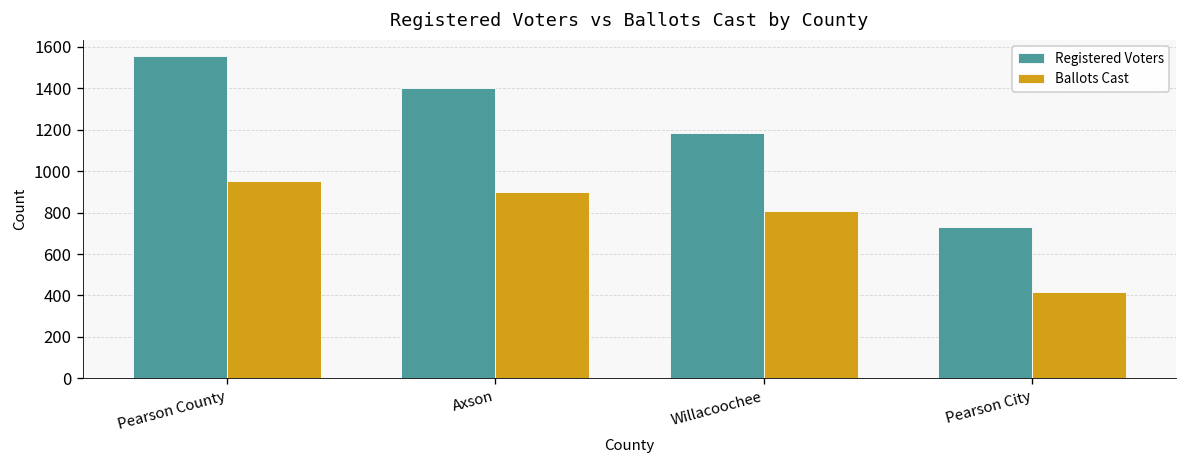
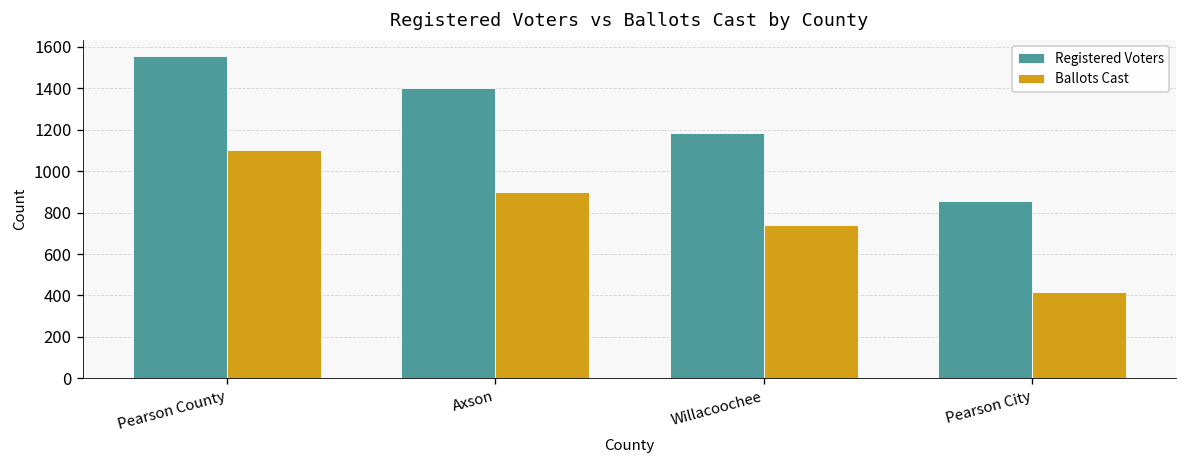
Ballots Cast, Pearson County: 950 -> 1100
Ballots Cast, Willacoochee: 810 -> 740
Registered Voters, Pearson City: 730 -> 860
